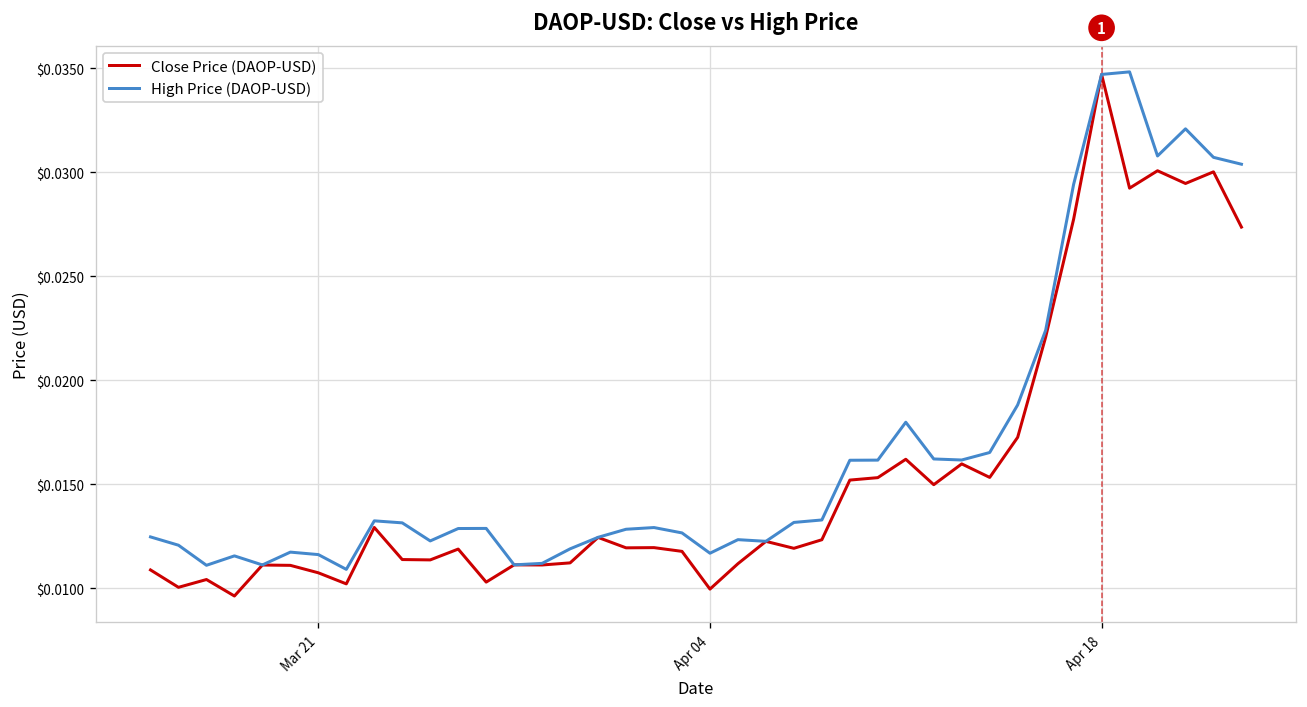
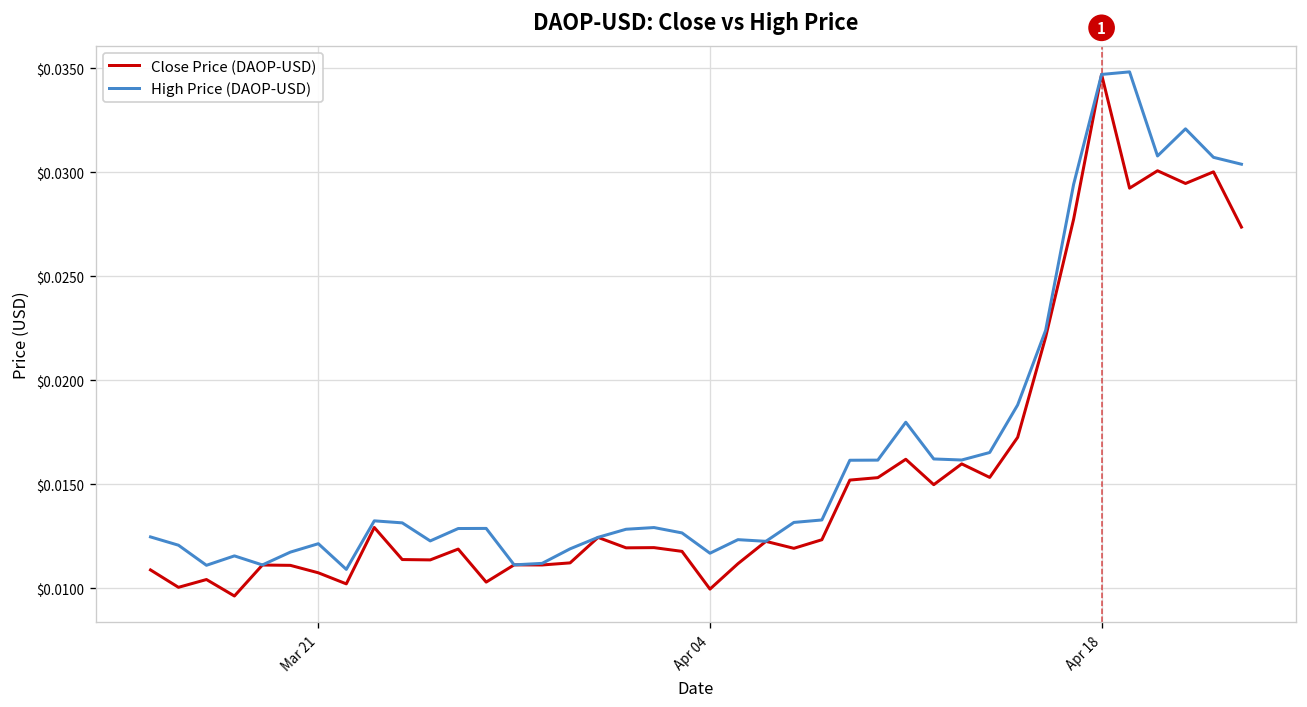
High Price (DAOP-USD), Mar 21: $0.0116 -> $0.0121
